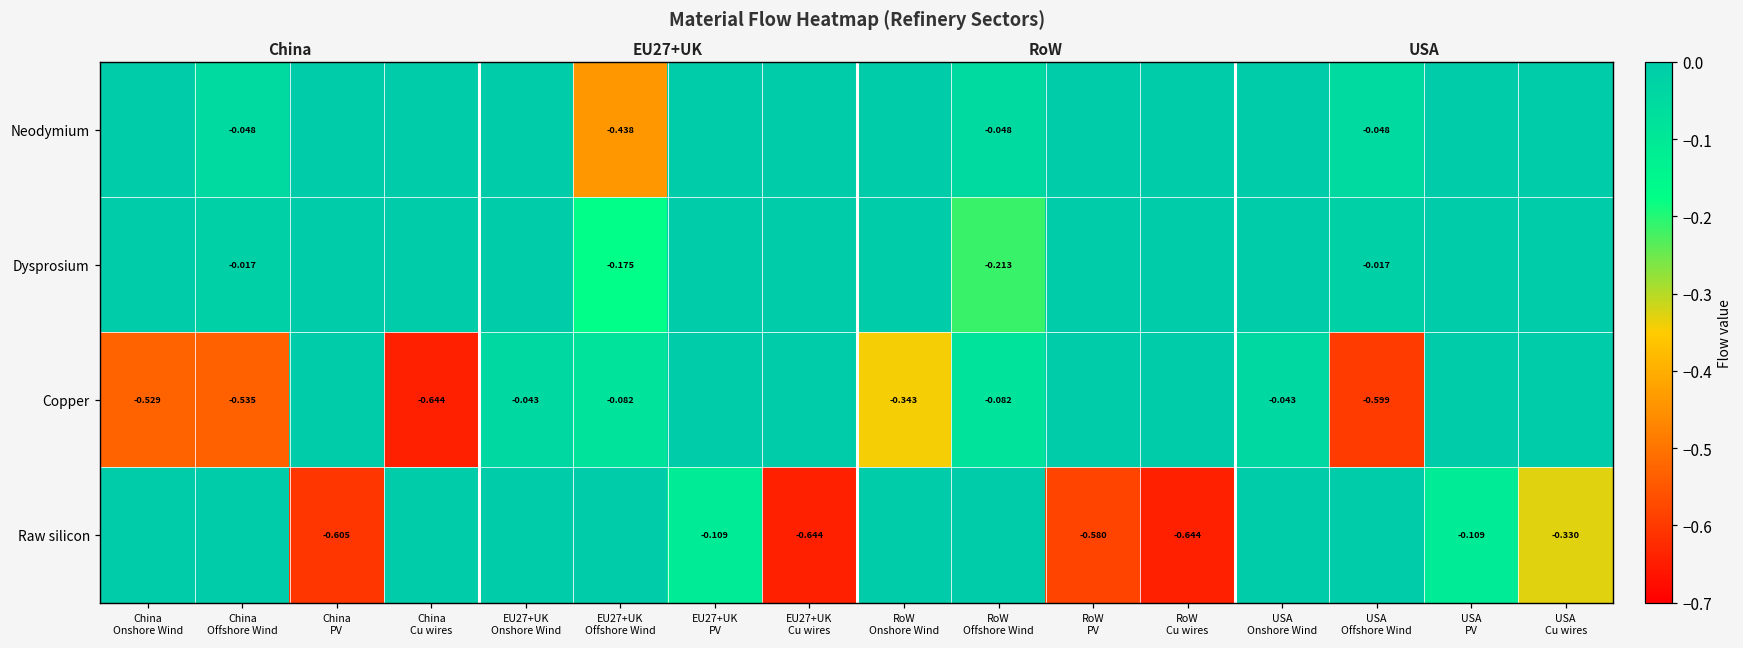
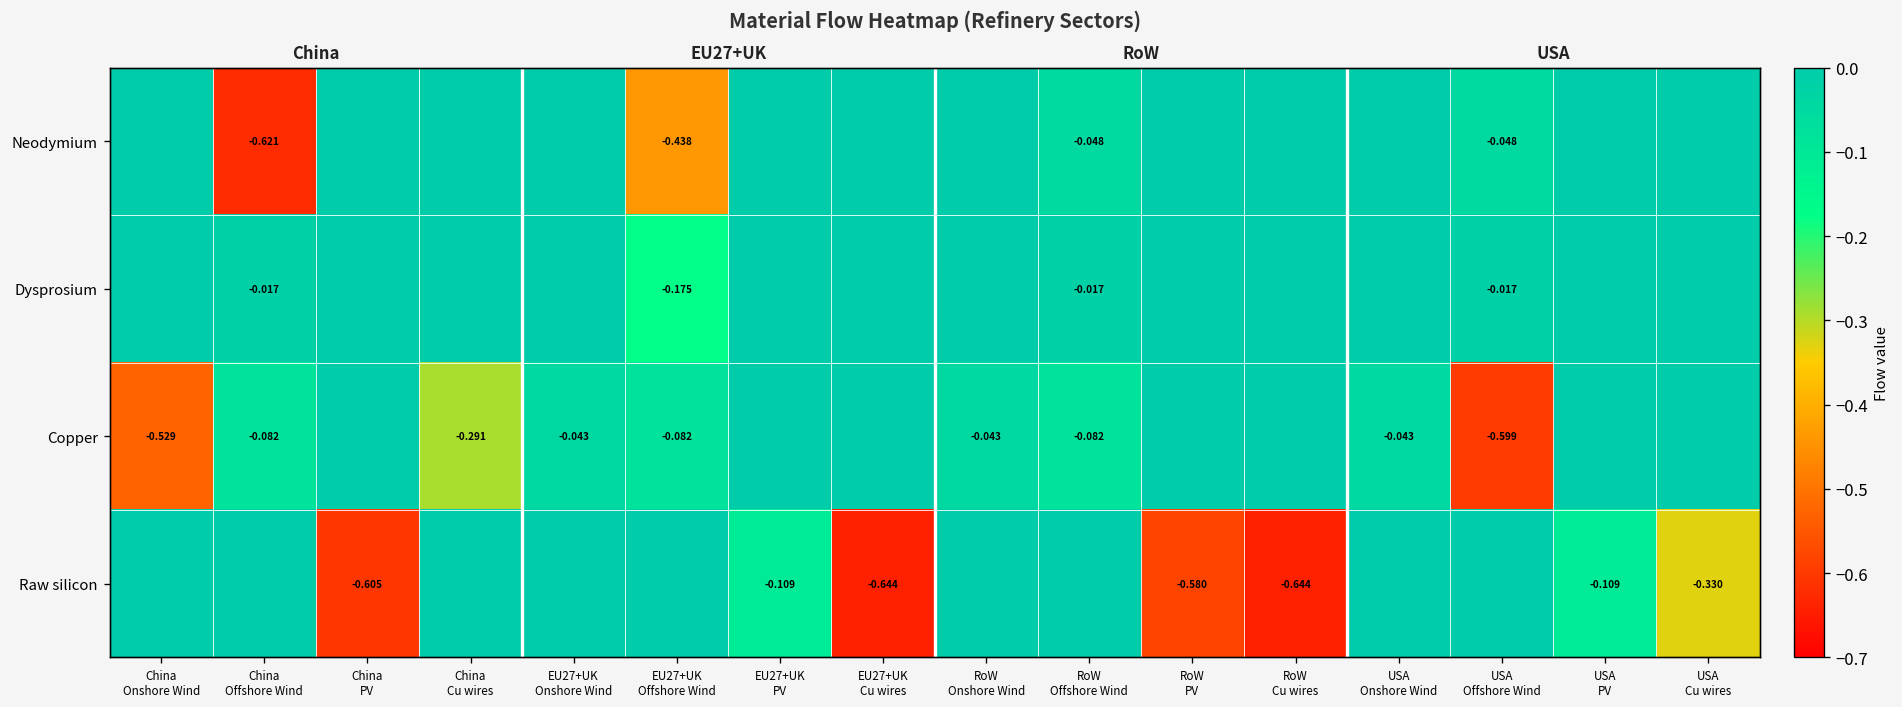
Neodymium, China Offshore Wind: -0.048 -> -0.621
Dysprosium, RoW Offshore Wind: -0.213 -> -0.017
Copper, China Offshore Wind: -0.535 -> -0.082
Copper, China Cu wires: -0.644 -> -0.291
Copper, RoW Onshore Wind: -0.343 -> -0.043
